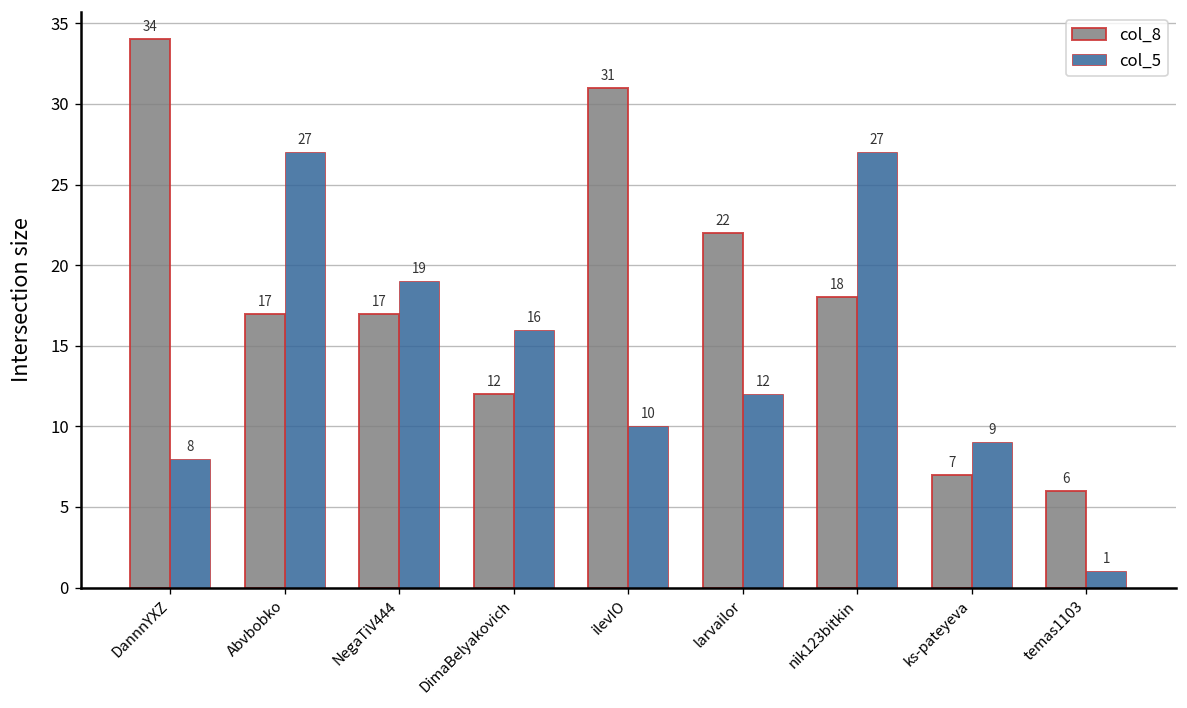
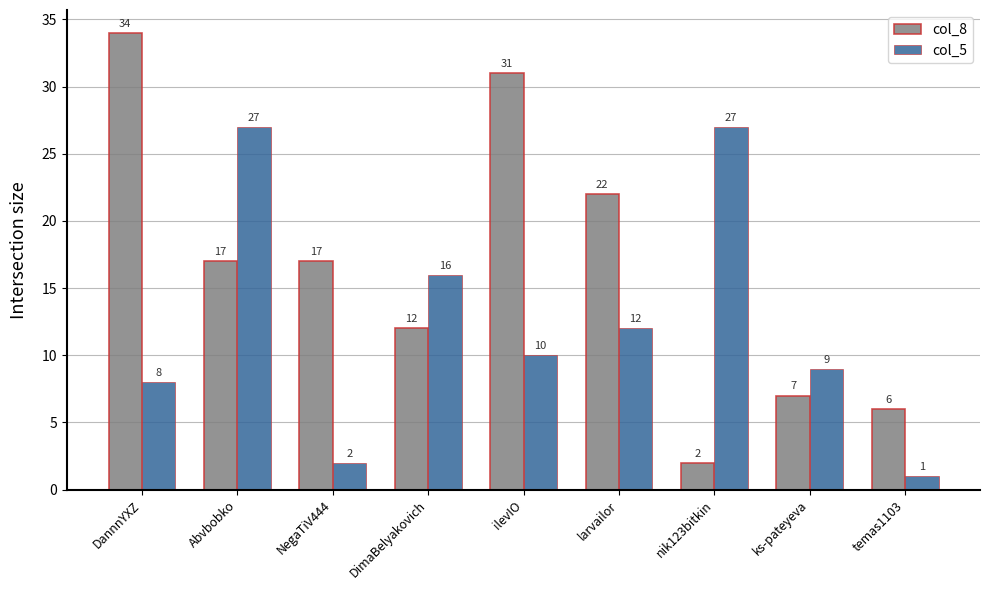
col_5, NegaTiV444: 19 -> 2
col_8, nik123bitkin: 18 -> 2
